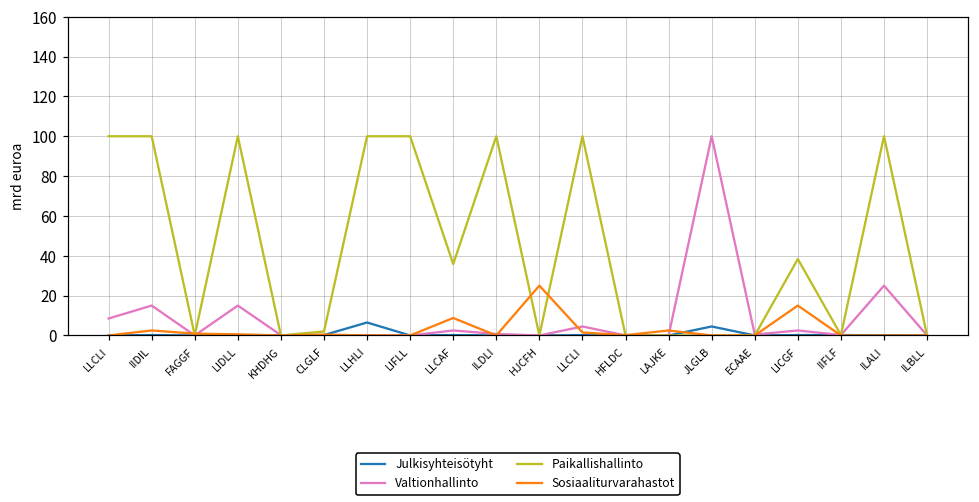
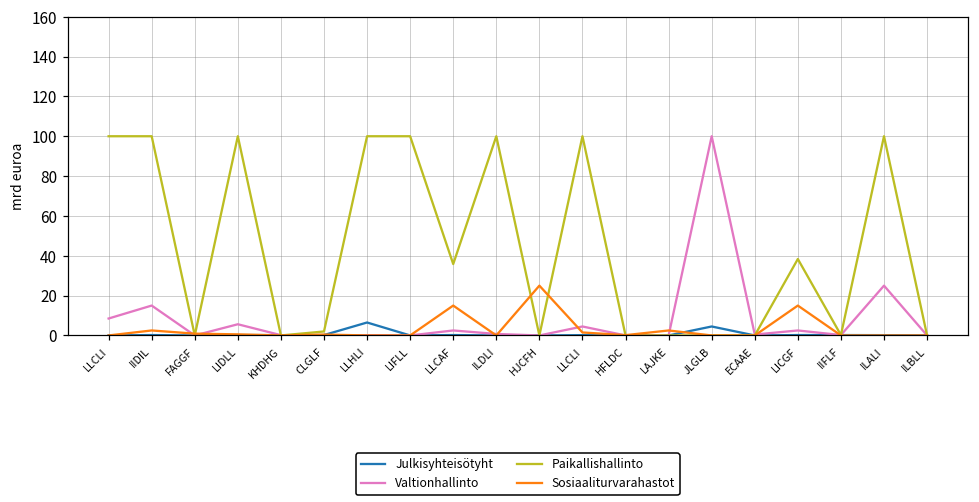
Valtionhallinto, LIDLL: 15 -> 6
Sosiaaliturvarahastot, LLCAF: 9 -> 15
